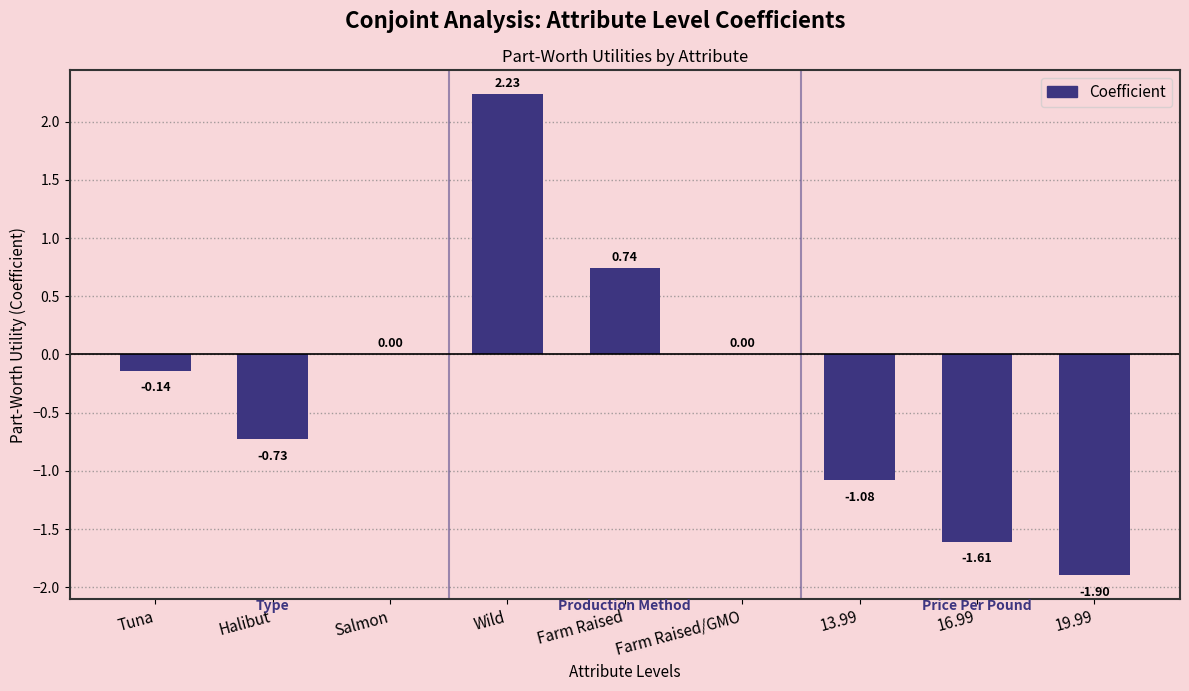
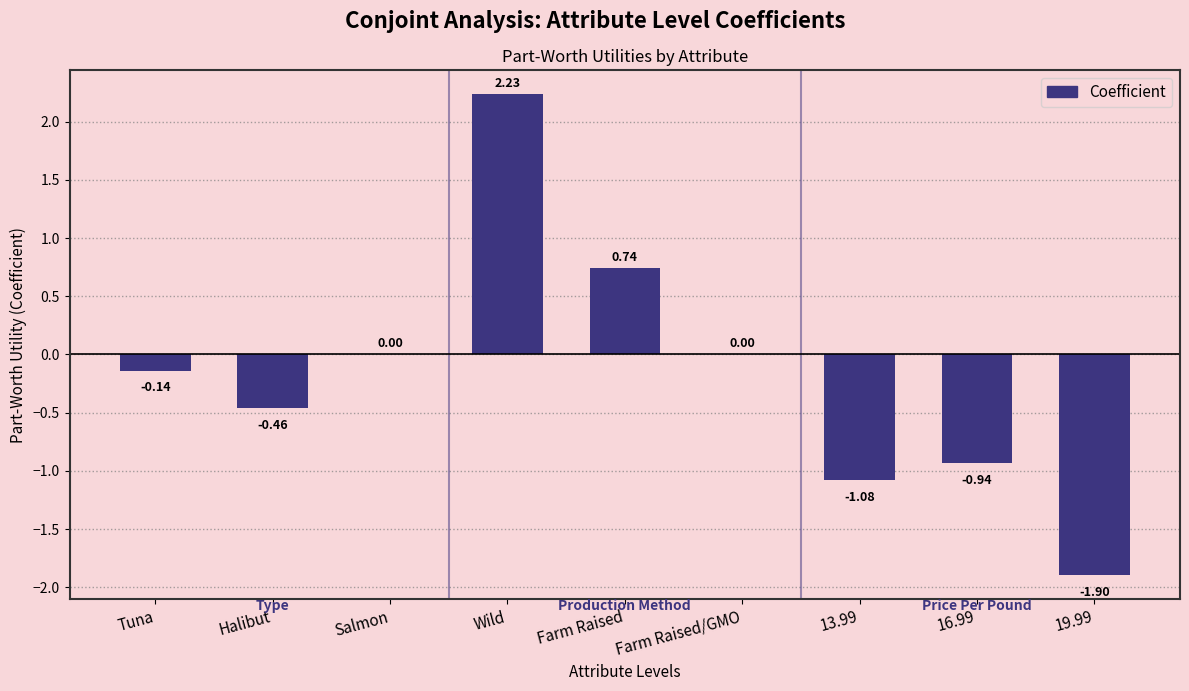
Halibut: -0.73 -> -0.46
16.99: -1.61 -> -0.94
